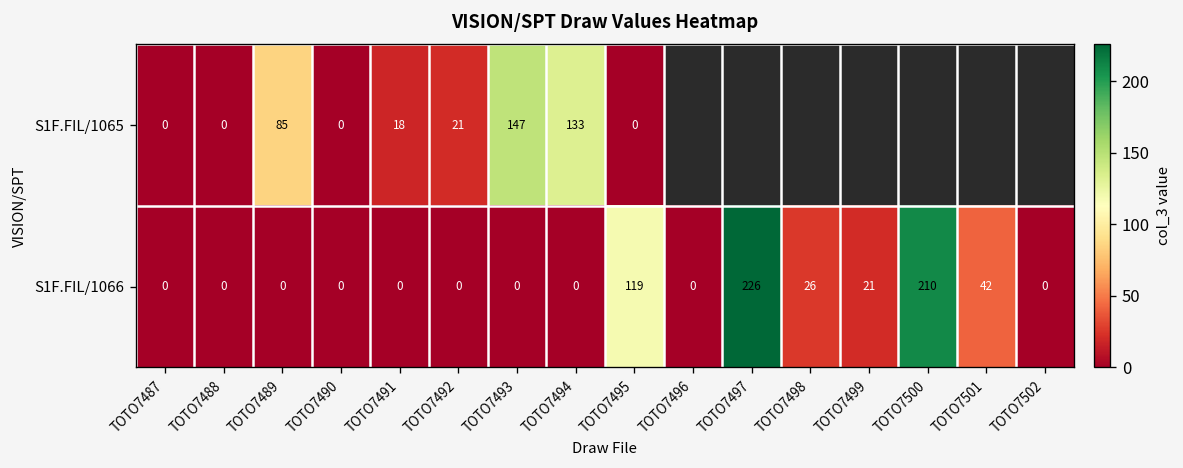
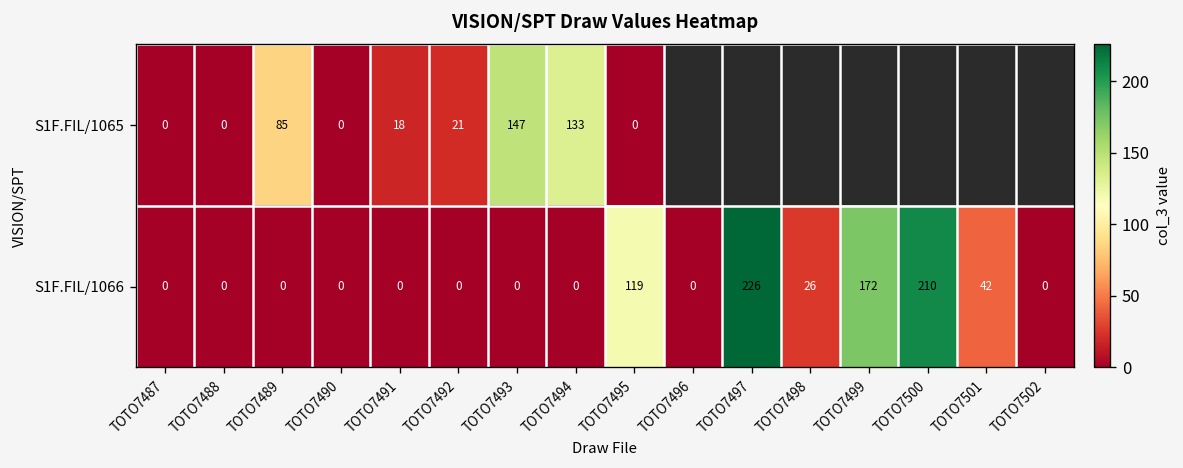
S1F.FIL/1066, TOTO7499: 21 -> 172
